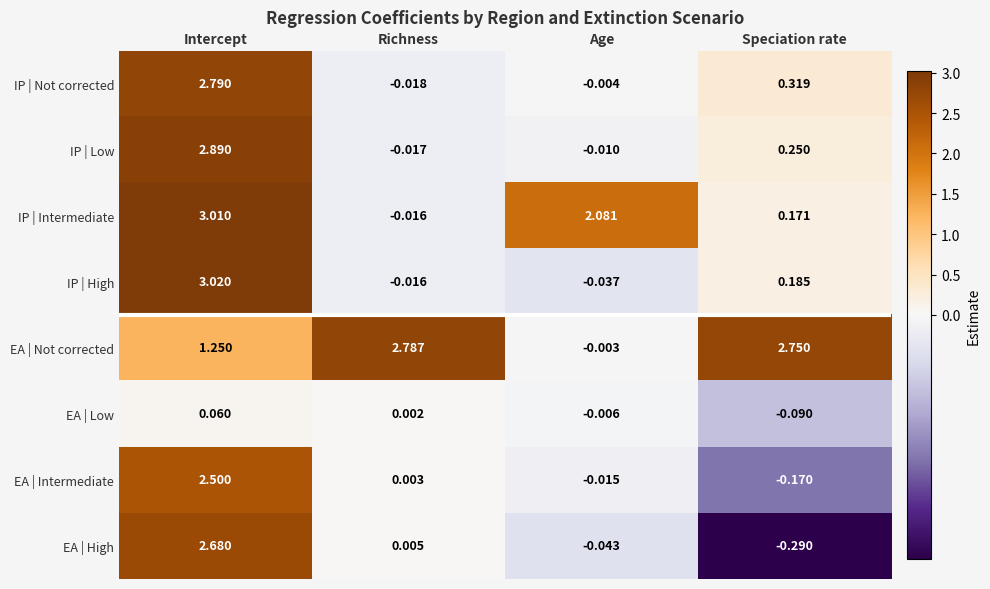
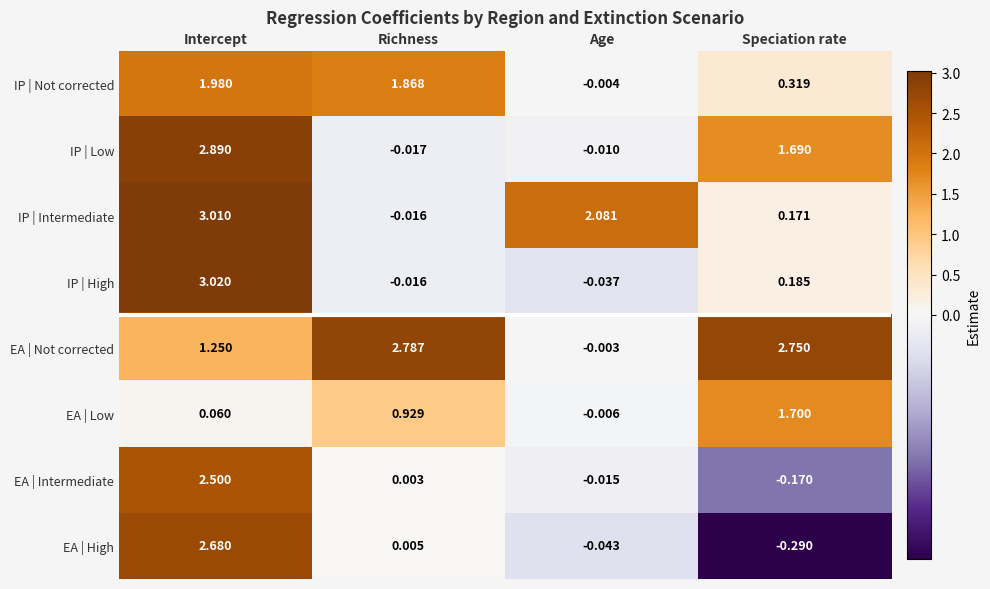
IP | Not corrected, Intercept: 2.790 -> 1.980
IP | Not corrected, Richness: -0.018 -> 1.868
IP | Low, Speciation rate: 0.250 -> 1.690
EA | Low, Richness: 0.002 -> 0.929
EA | Low, Speciation rate: -0.090 -> 1.700
